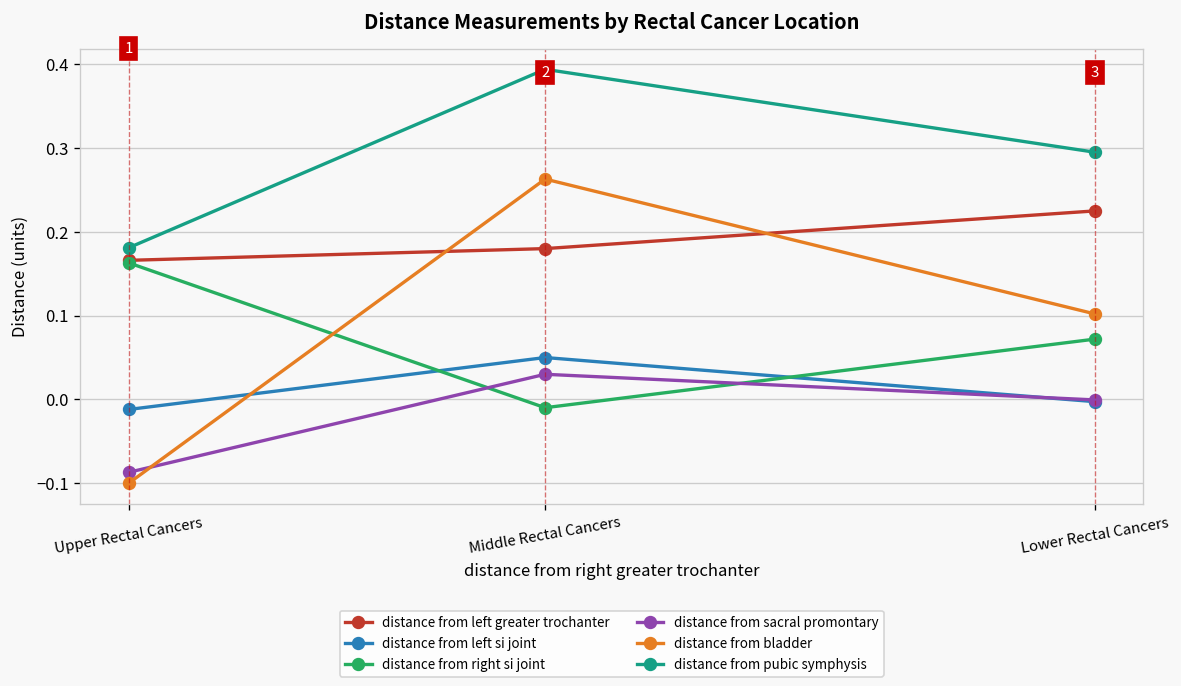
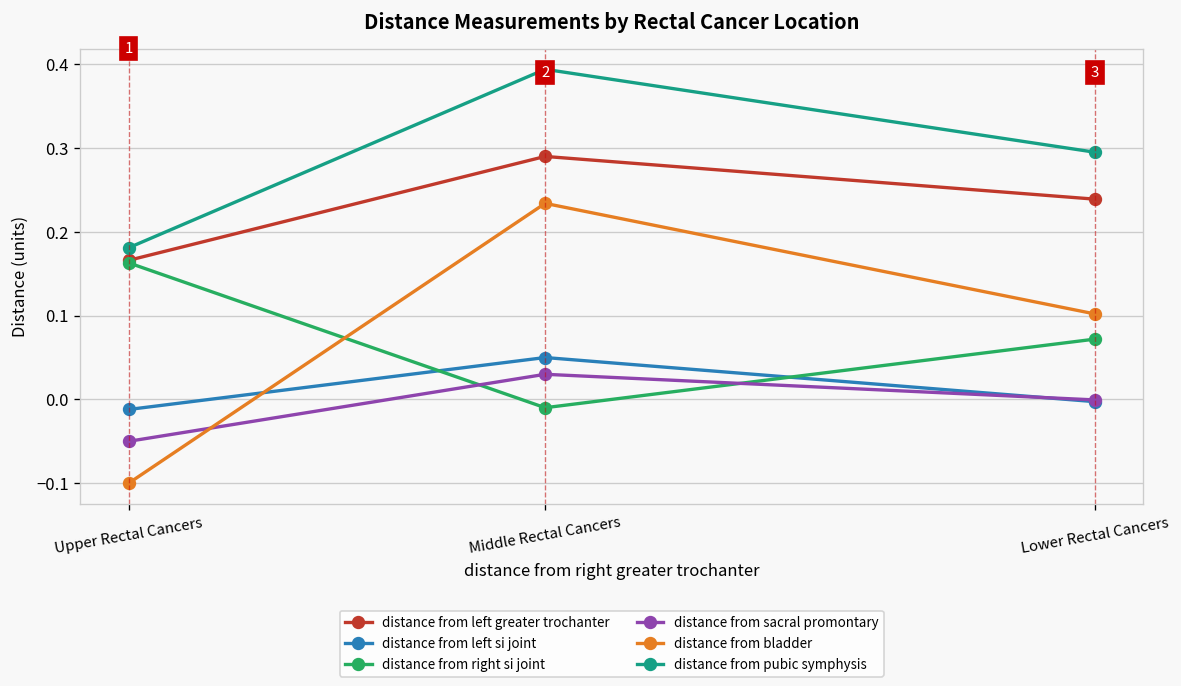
distance from sacral promontary, Upper Rectal Cancers: -0.09 -> -0.05
distance from left greater trochanter, Middle Rectal Cancers: 0.18 -> 0.29
distance from bladder, Middle Rectal Cancers: 0.26 -> 0.23
distance from left greater trochanter, Lower Rectal Cancers: 0.23 -> 0.24
